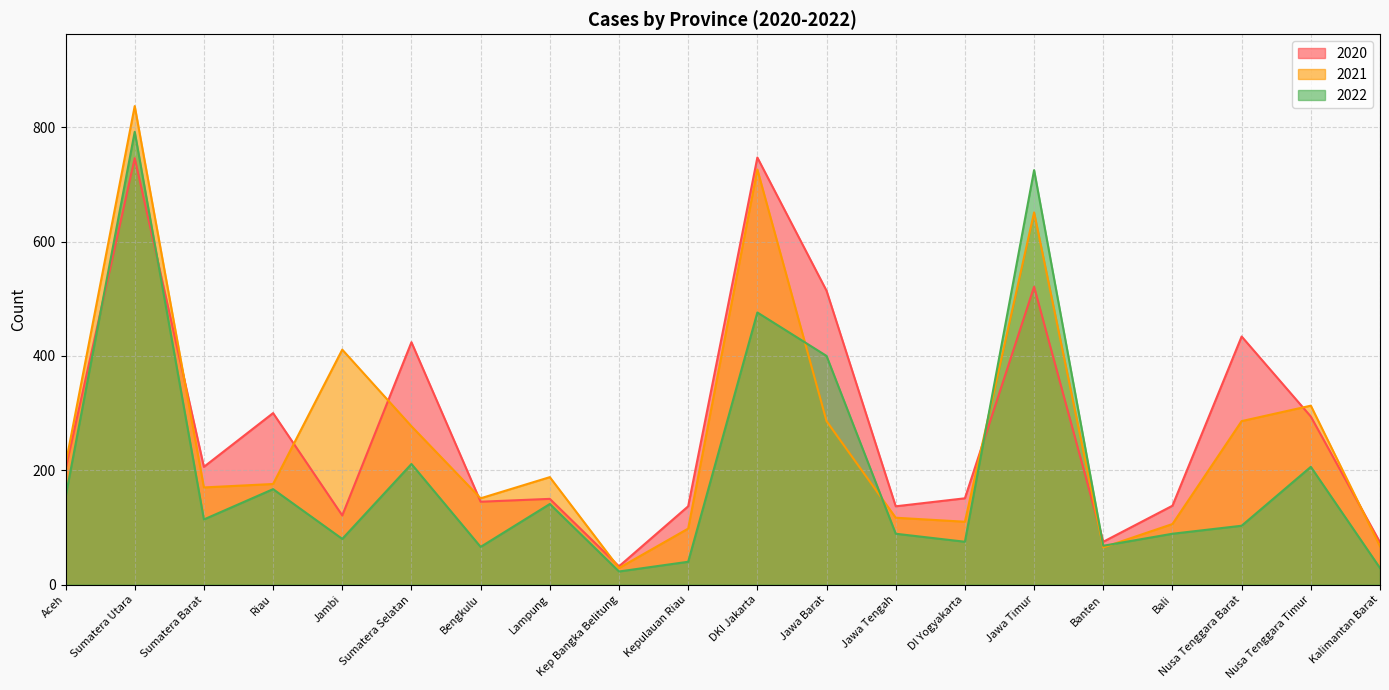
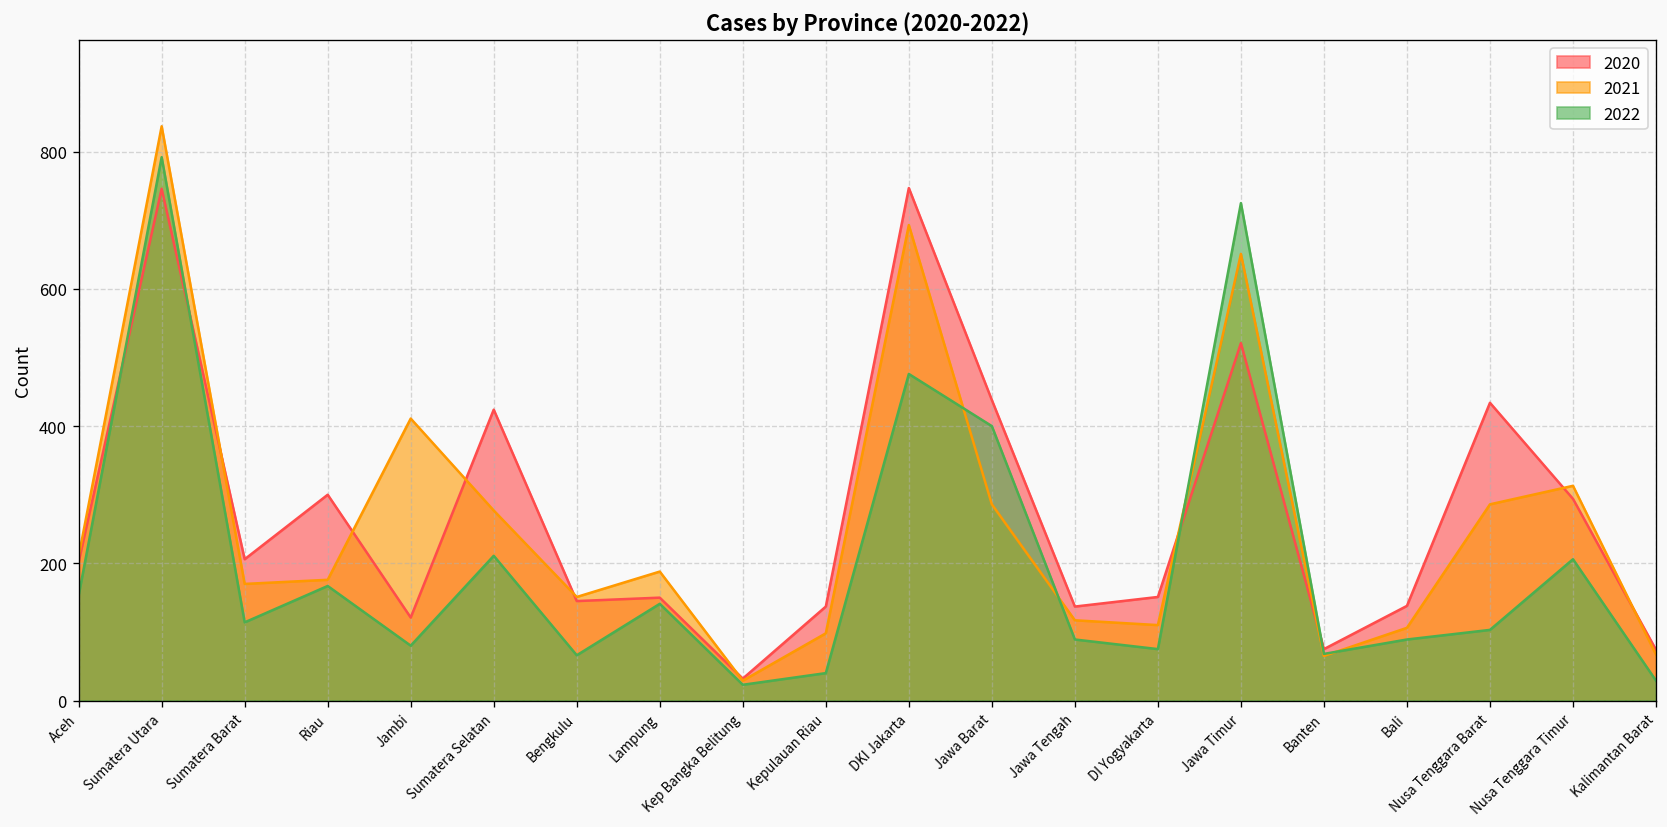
2021, DKI Jakarta: 730 -> 690
2020, Jawa Barat: 510 -> 440
